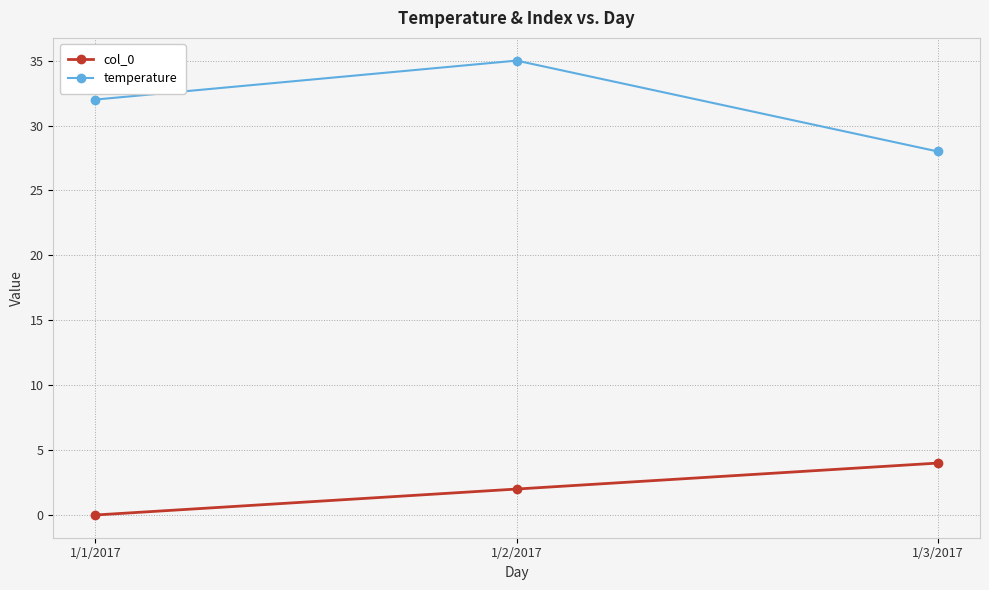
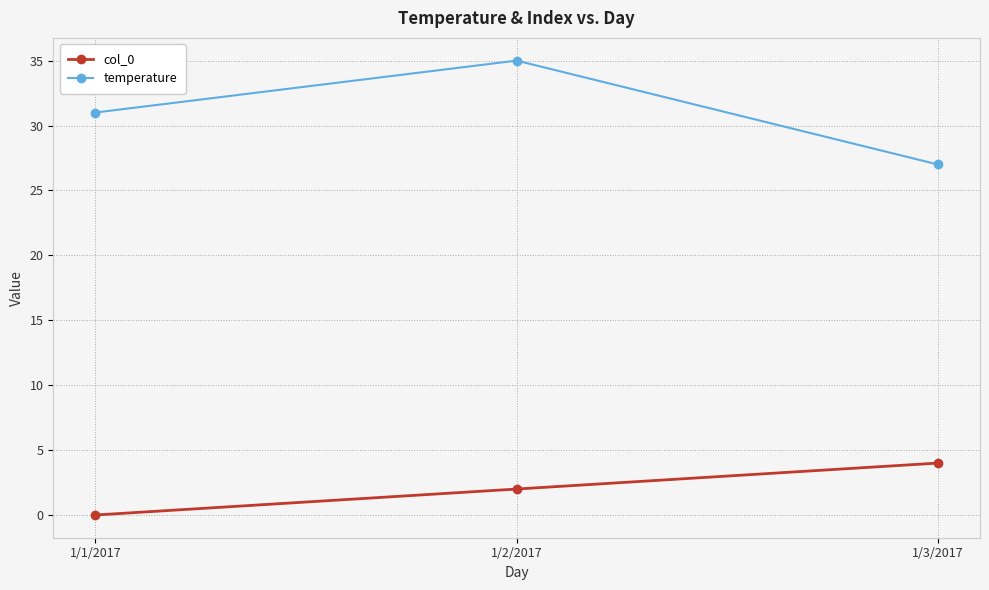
temperature, 1/1/2017: 32 -> 31
temperature, 1/3/2017: 28 -> 27
